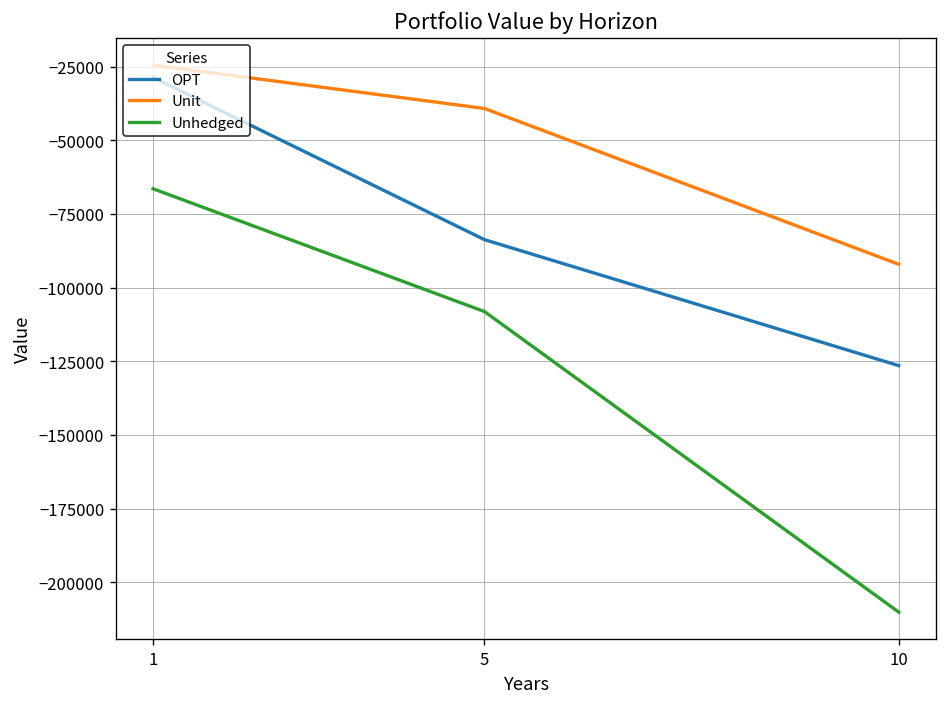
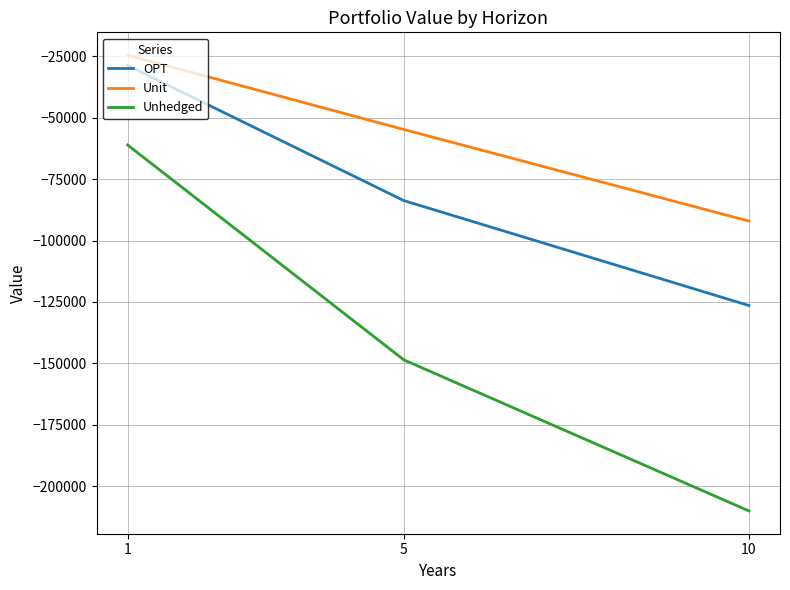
Unhedged, 1: -66000 -> -61000
Unit, 5: -39000 -> -55000
Unhedged, 5: -108000 -> -149000
